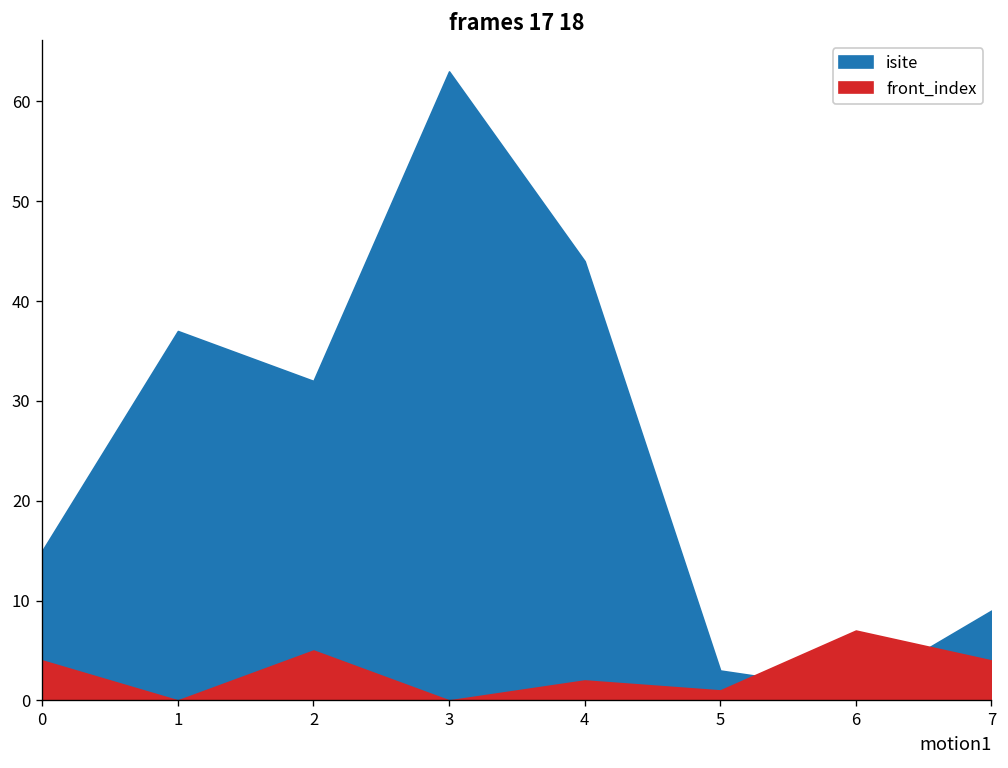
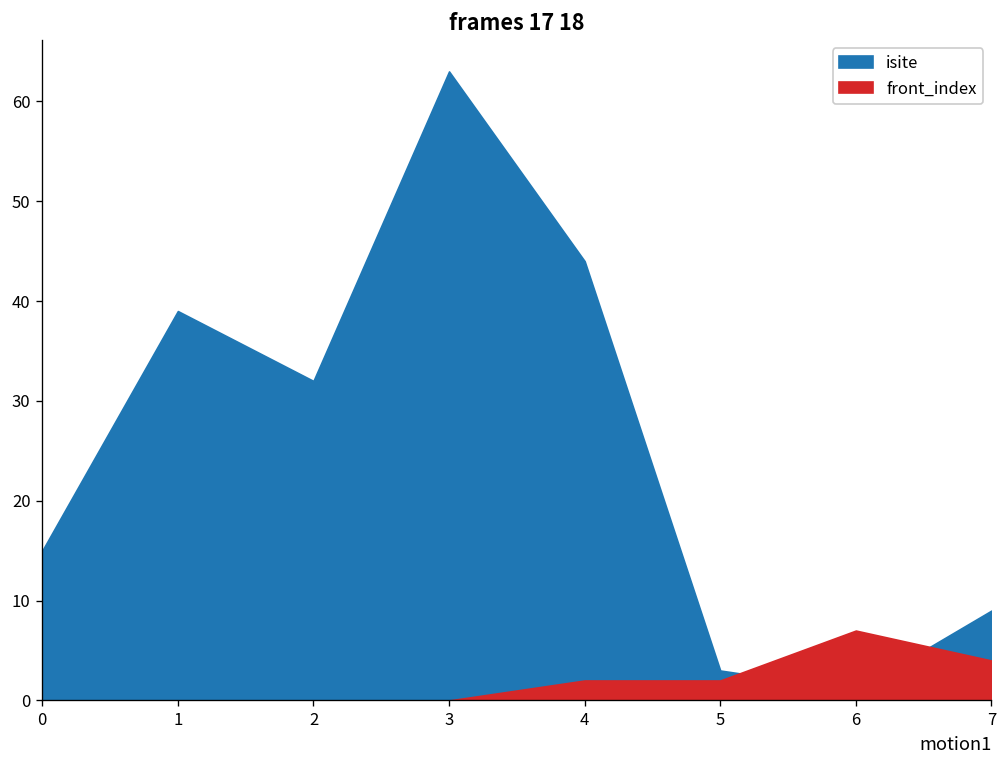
front_index, 0: 4 -> 0
isite, 1: 37 -> 39
front_index, 2: 5 -> 0
front_index, 5: 1 -> 2
